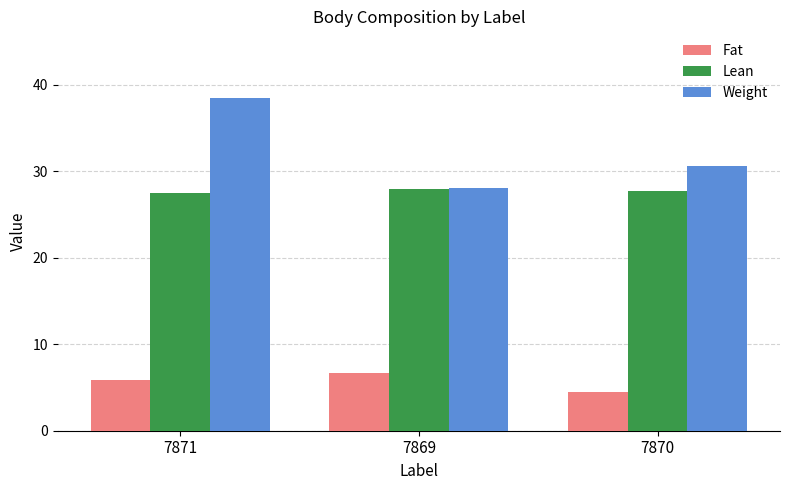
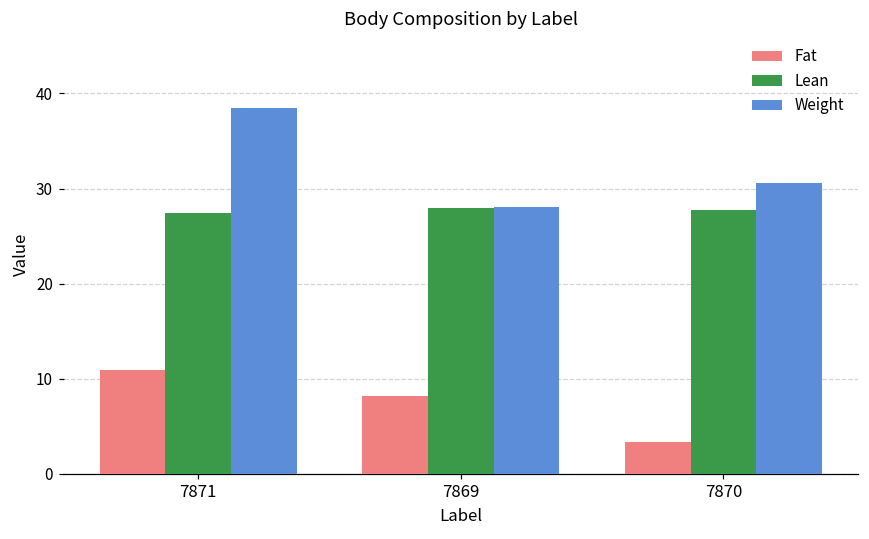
Fat, 7871: 6 -> 11
Fat, 7869: 7 -> 8
Fat, 7870: 4 -> 3
